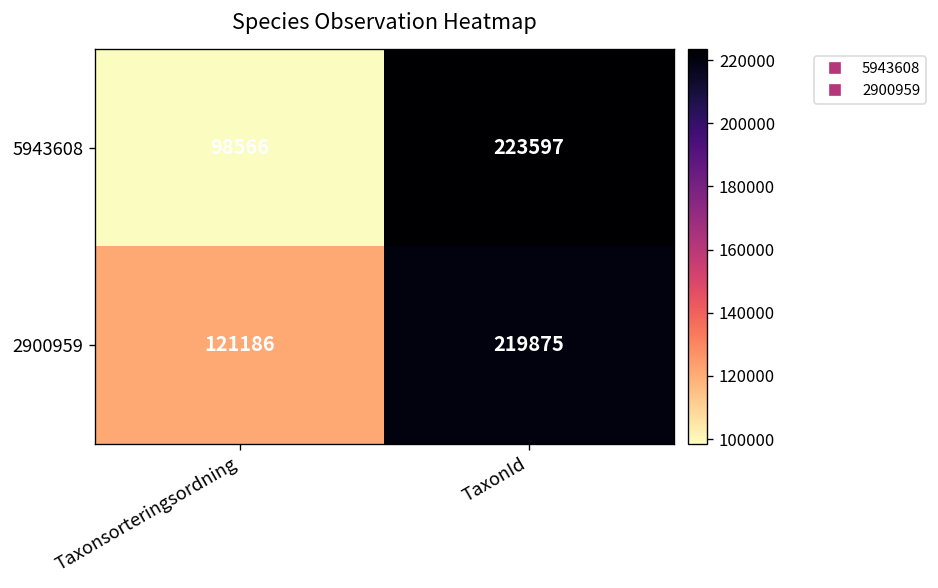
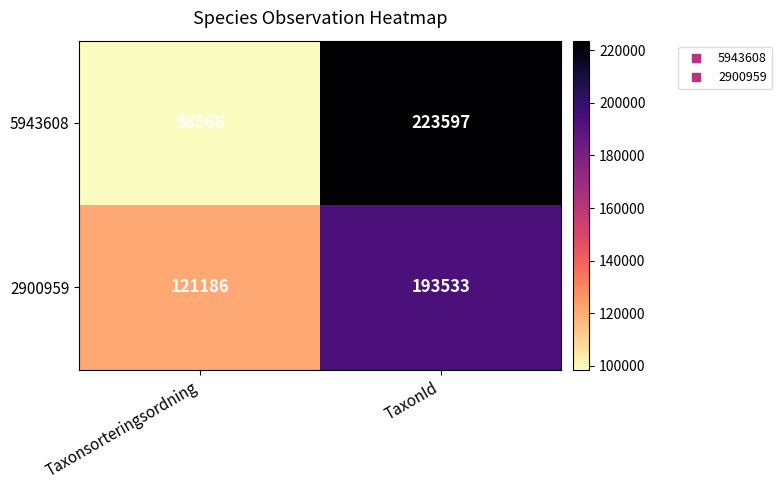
2900959, TaxonId: 219875 -> 193533
